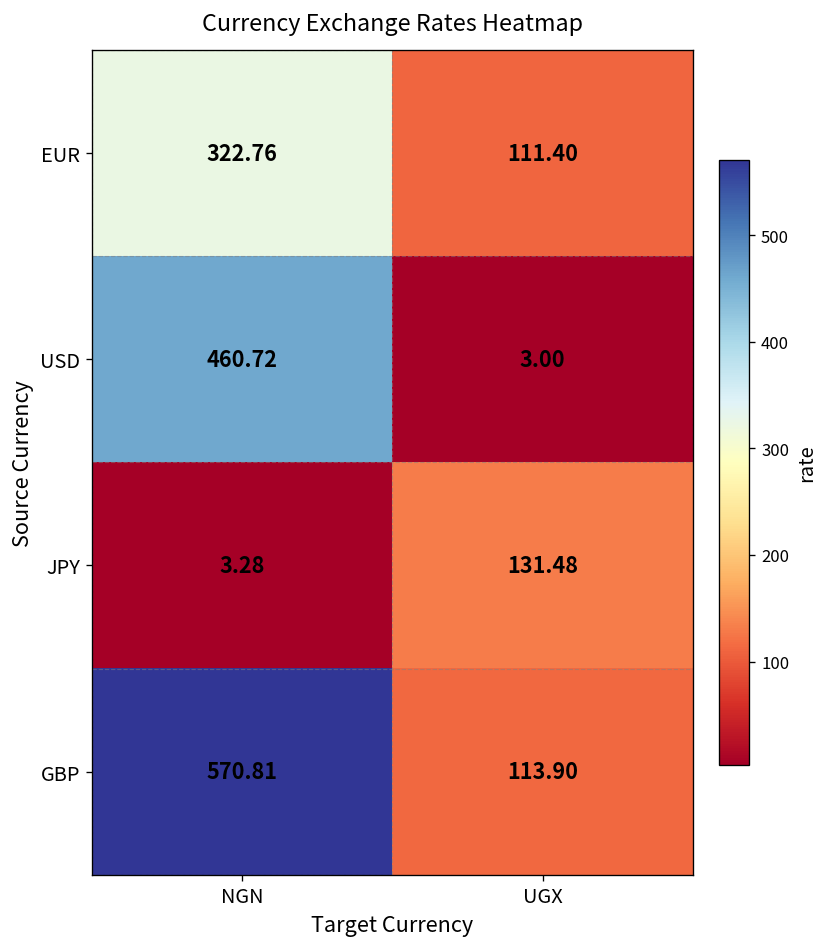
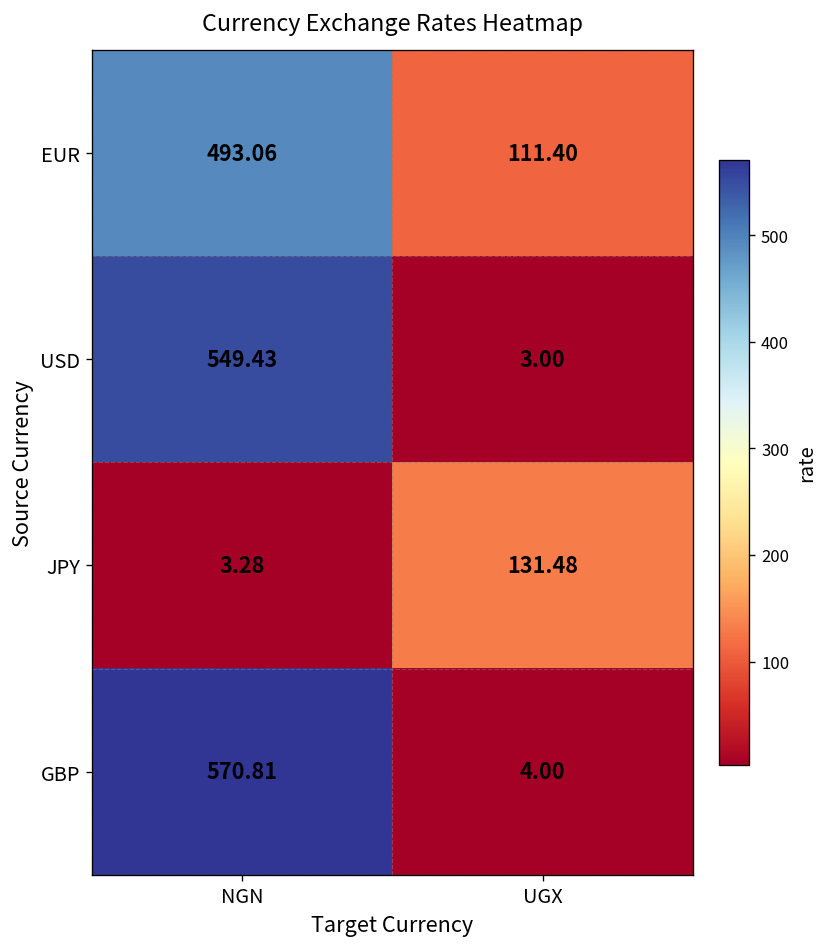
EUR, NGN: 322.76 -> 493.06
USD, NGN: 460.72 -> 549.43
GBP, UGX: 113.90 -> 4.00
